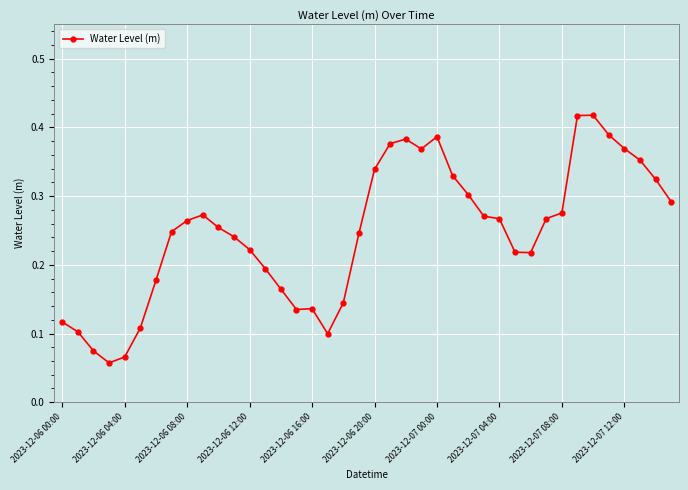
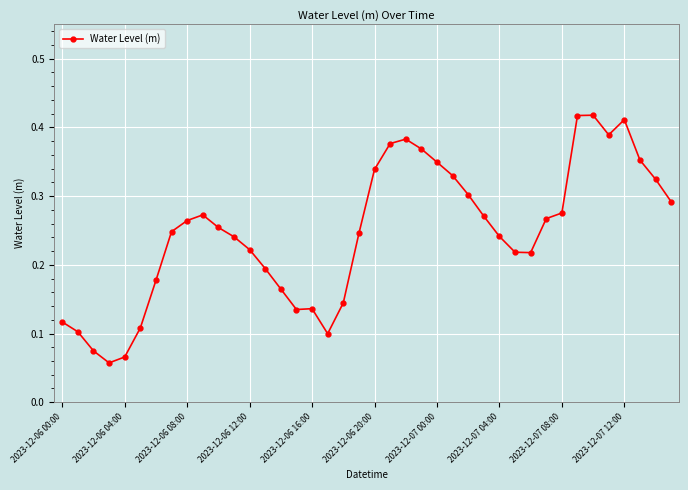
2023-12-07 00:00: 0.39 -> 0.35
2023-12-07 04:00: 0.27 -> 0.24
2023-12-07 12:00: 0.37 -> 0.41
